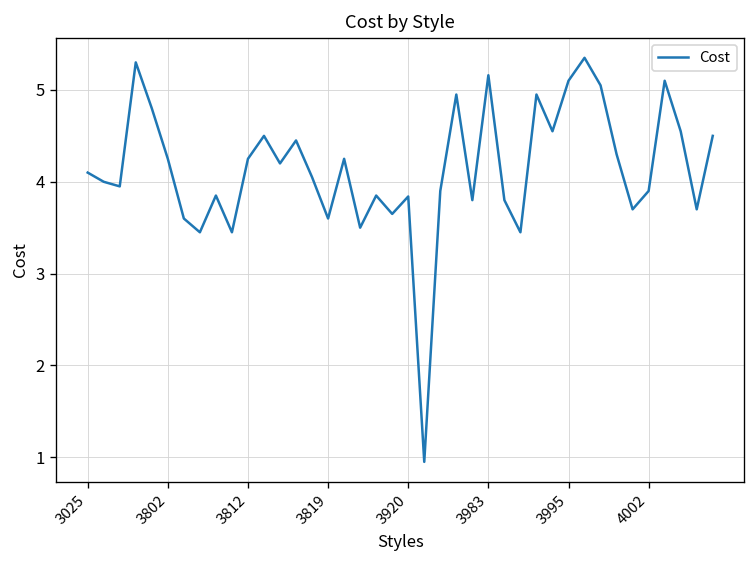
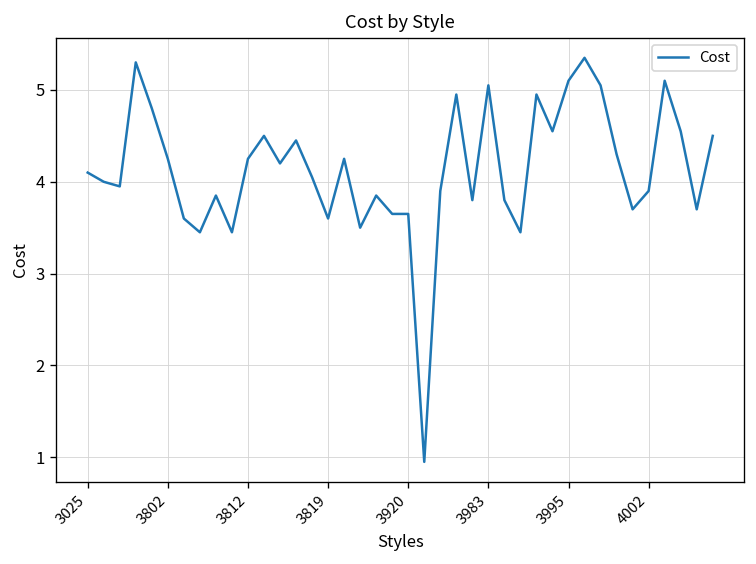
3920: 3.8 -> 3.7
3983: 5.2 -> 5.1
